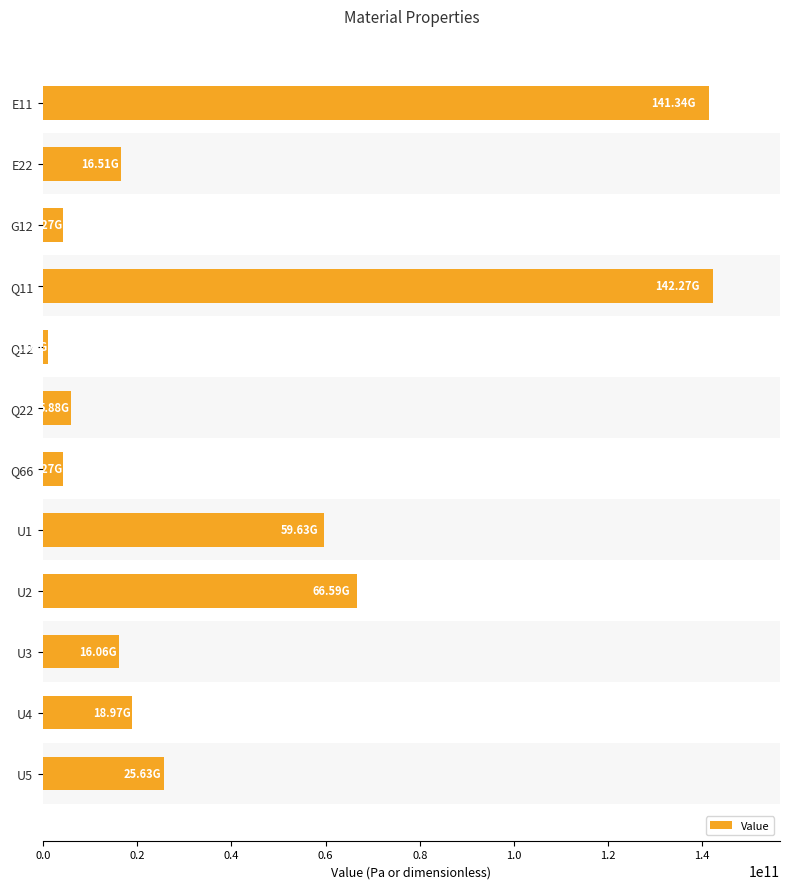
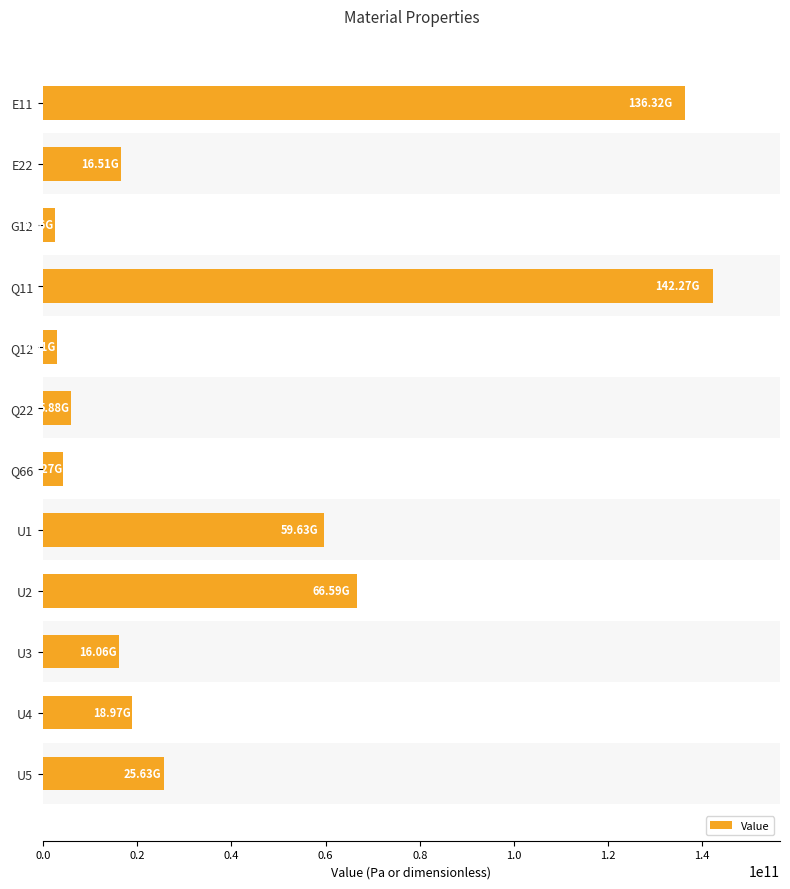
E11: 141.34G -> 136.32G
G12: 4000000000 -> 2000000000
Q12: 1000000000 -> 3000000000
